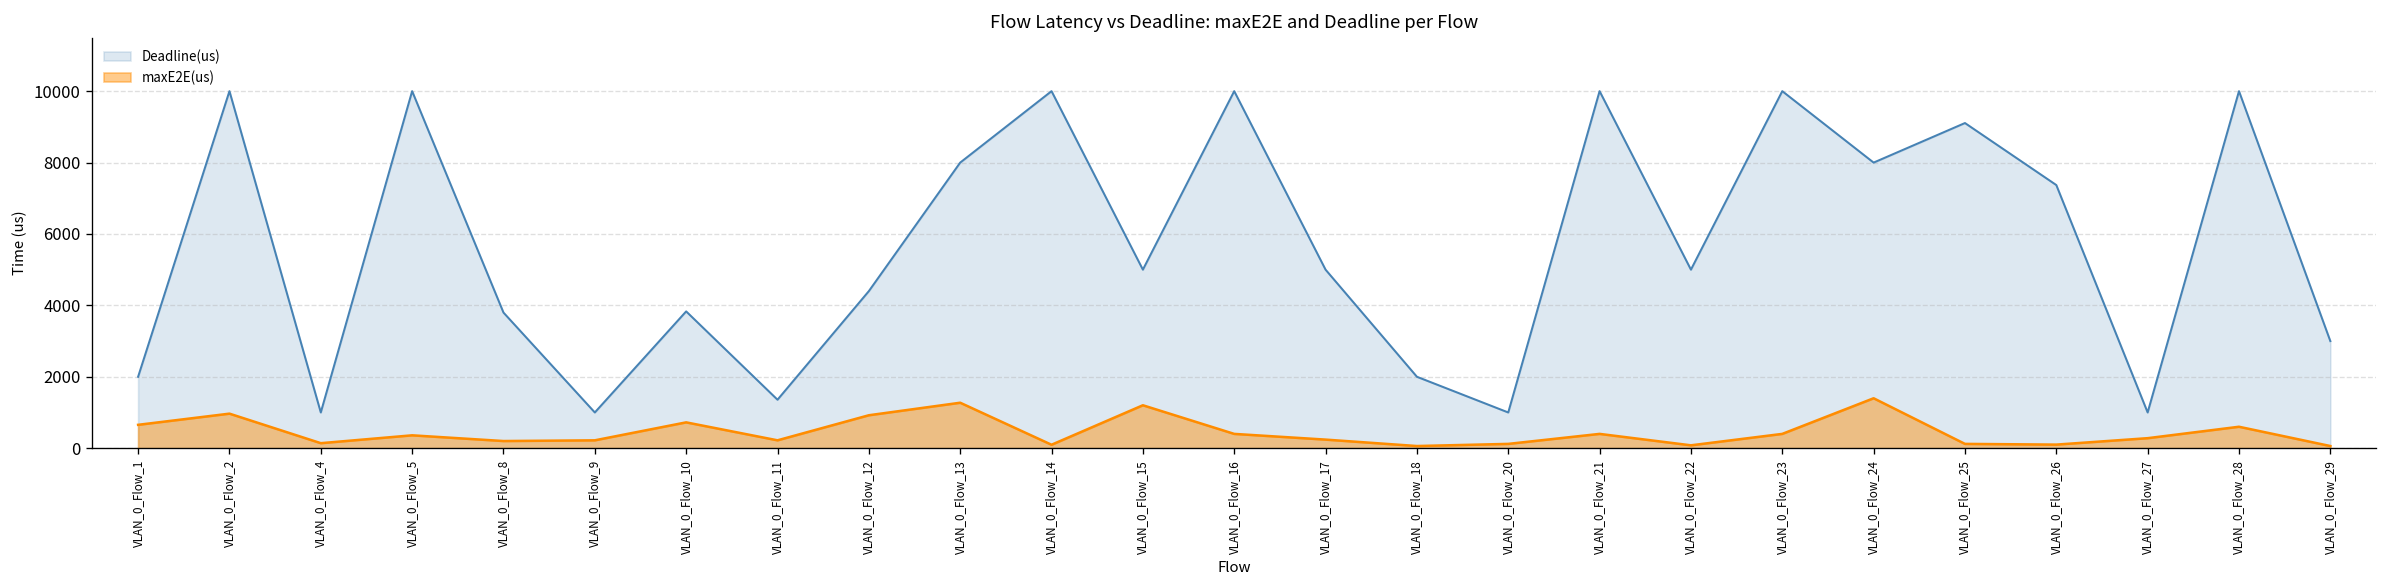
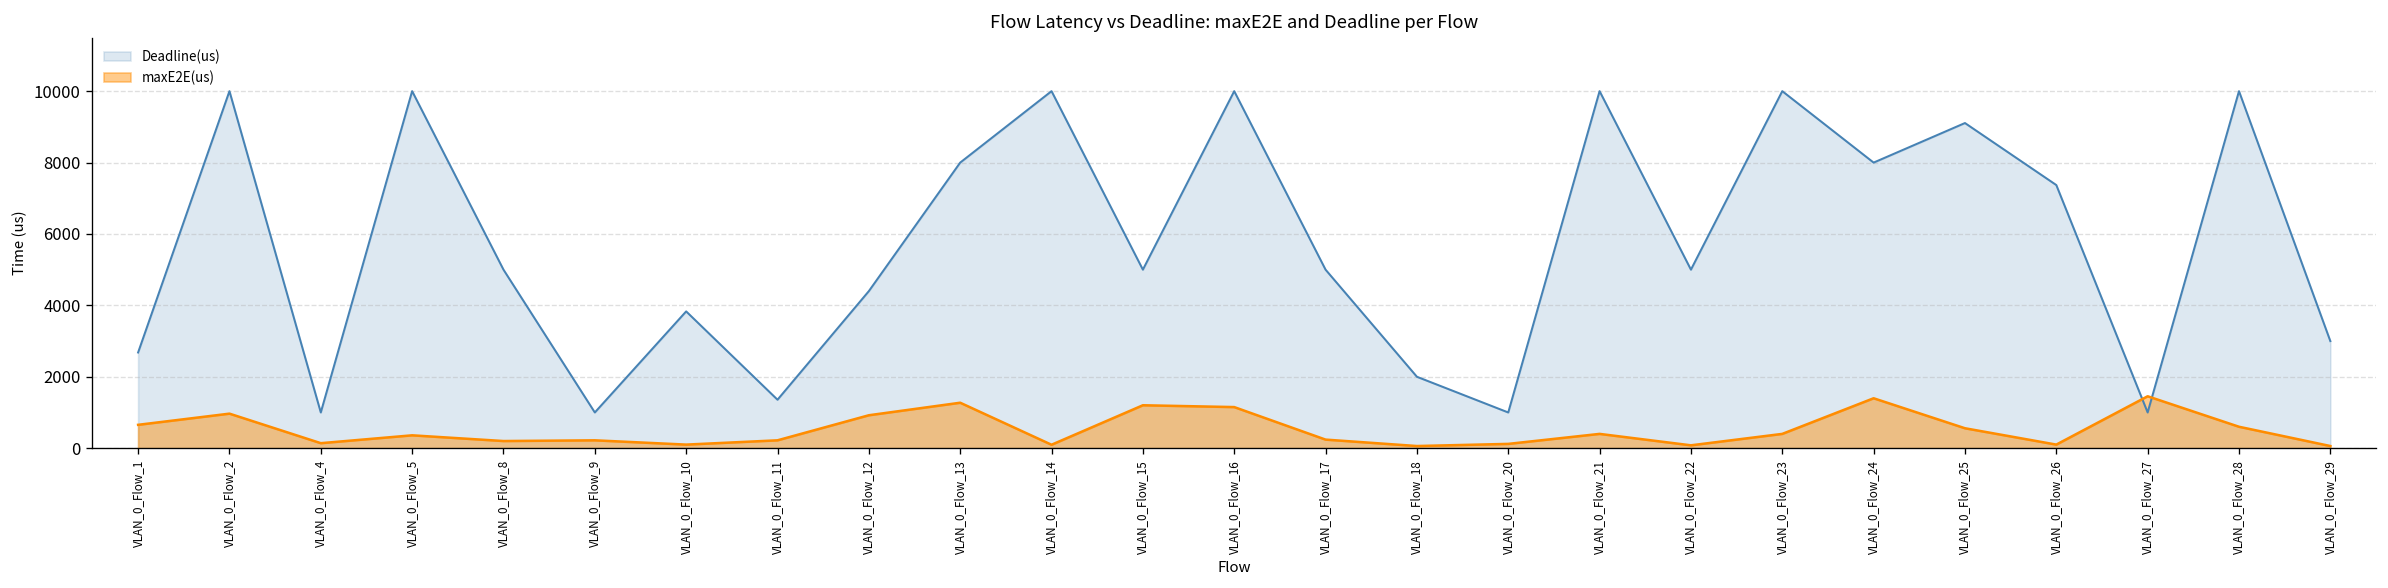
Deadline(us), VLAN_0_Flow_1: 2000 -> 2700
Deadline(us), VLAN_0_Flow_8: 3800 -> 5000
maxE2E(us), VLAN_0_Flow_10: 700 -> 100
maxE2E(us), VLAN_0_Flow_16: 400 -> 1200
maxE2E(us), VLAN_0_Flow_25: 100 -> 600
maxE2E(us), VLAN_0_Flow_27: 300 -> 1500
